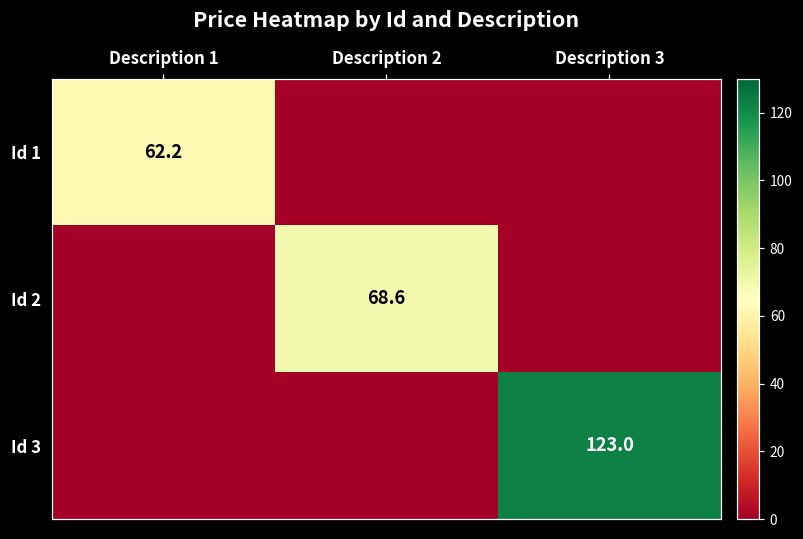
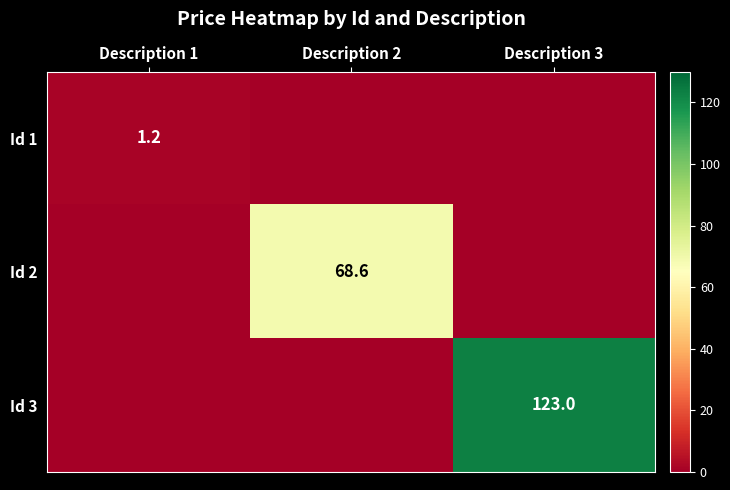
Id 1, Description 1: 62.2 -> 1.2
